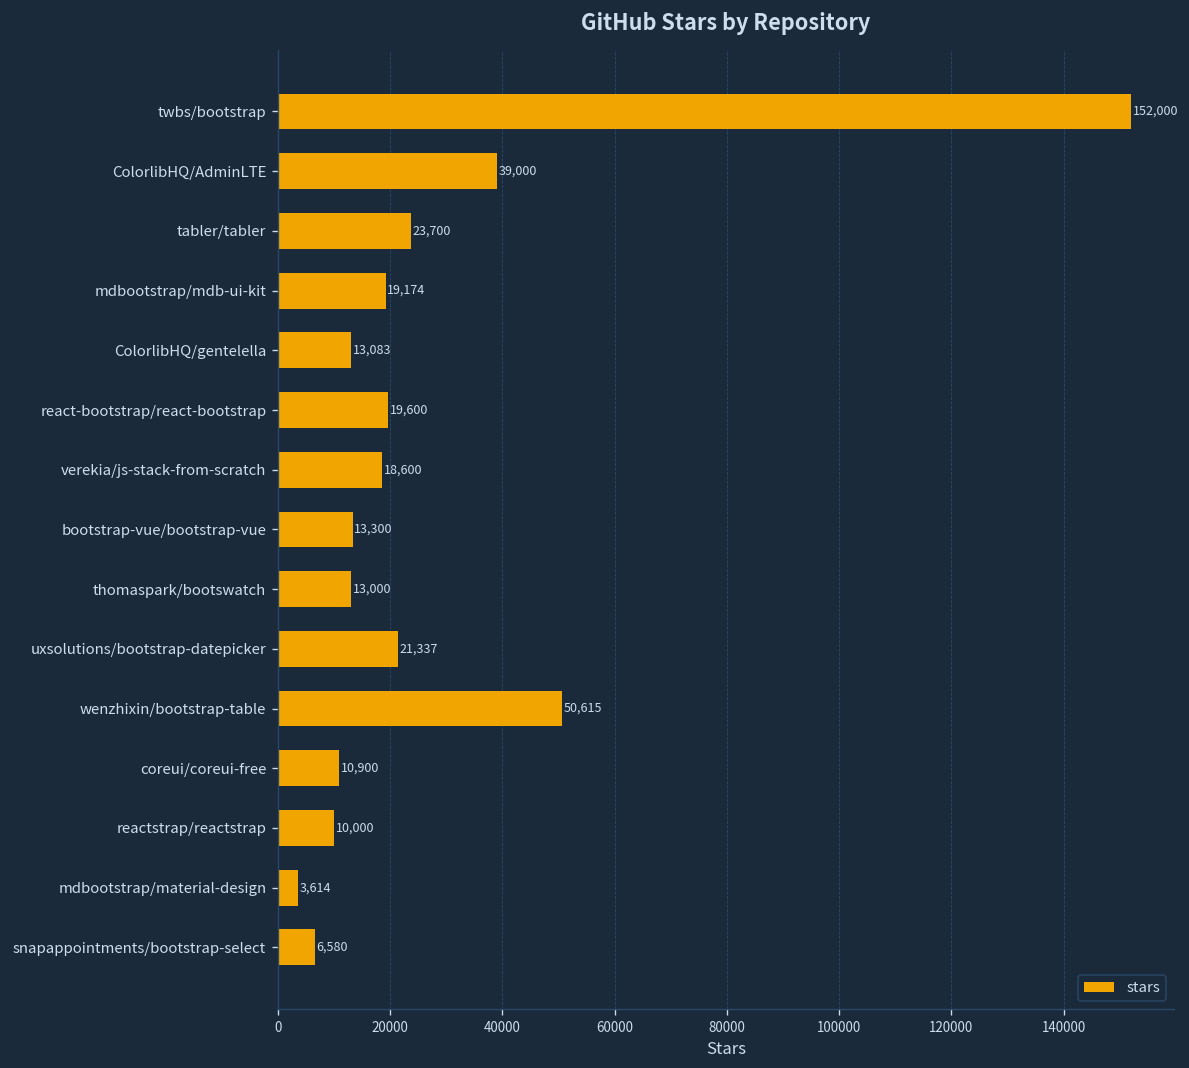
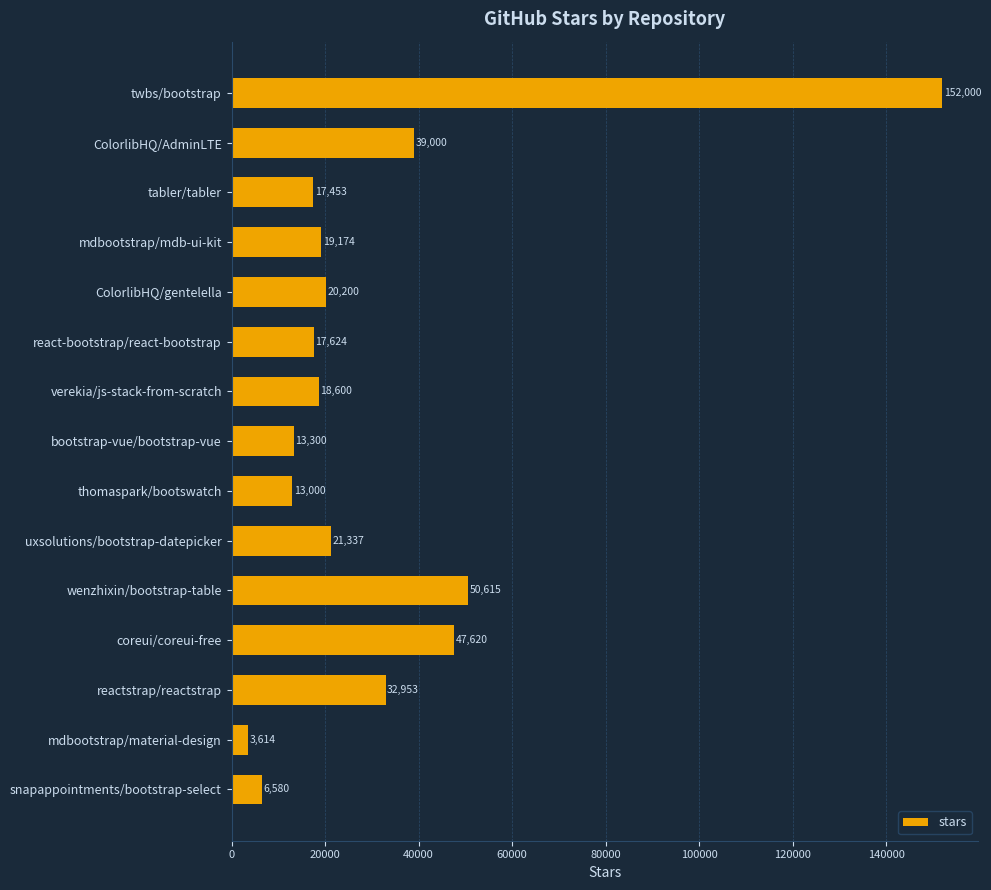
tabler/tabler: 23,700 -> 17,453
ColorlibHQ/gentelella: 13,083 -> 20,200
react-bootstrap/react-bootstrap: 19,600 -> 17,624
coreui/coreui-free: 10,900 -> 47,620
reactstrap/reactstrap: 10,000 -> 32,953
